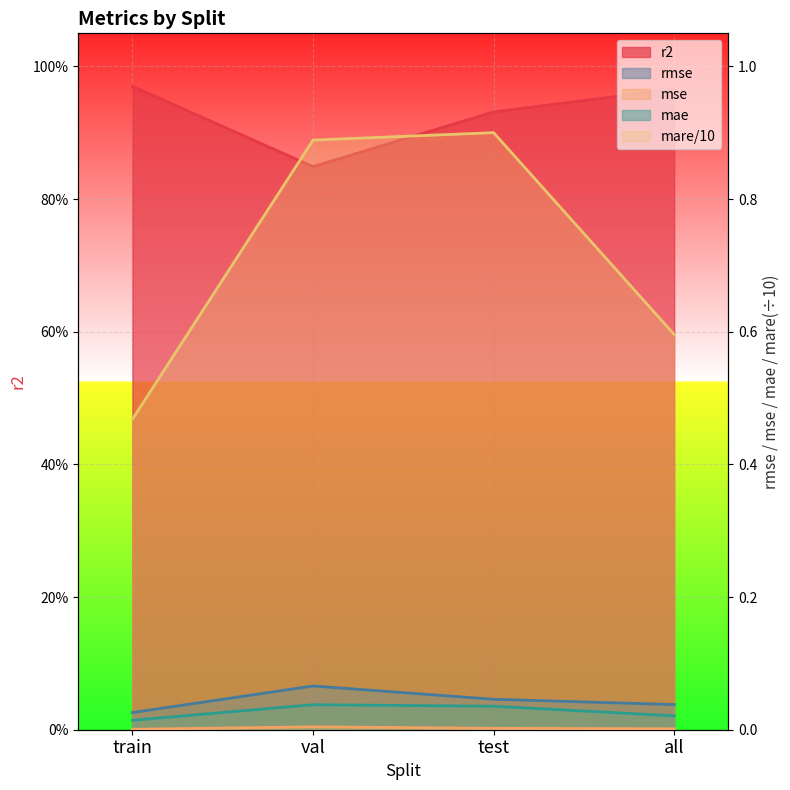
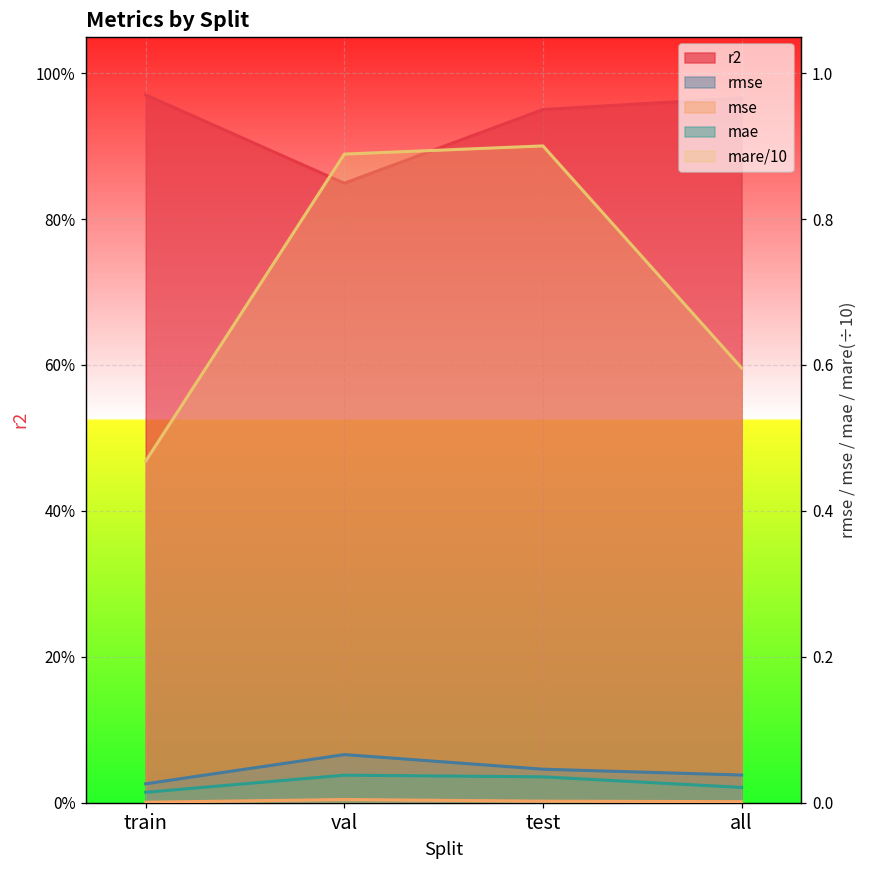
r2, test: 93% -> 95%
